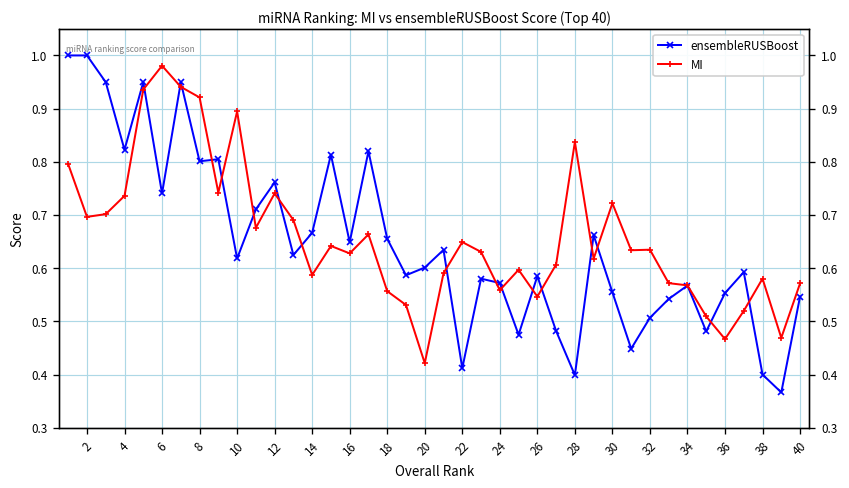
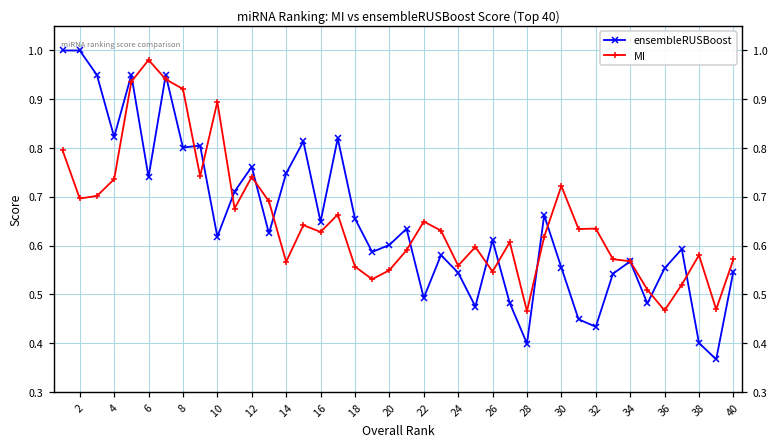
ensembleRUSBoost, 14: 0.67 -> 0.75
MI, 14: 0.59 -> 0.57
MI, 20: 0.42 -> 0.55
ensembleRUSBoost, 22: 0.41 -> 0.49
ensembleRUSBoost, 24: 0.57 -> 0.54
ensembleRUSBoost, 26: 0.59 -> 0.61
MI, 28: 0.84 -> 0.47
ensembleRUSBoost, 32: 0.51 -> 0.43
